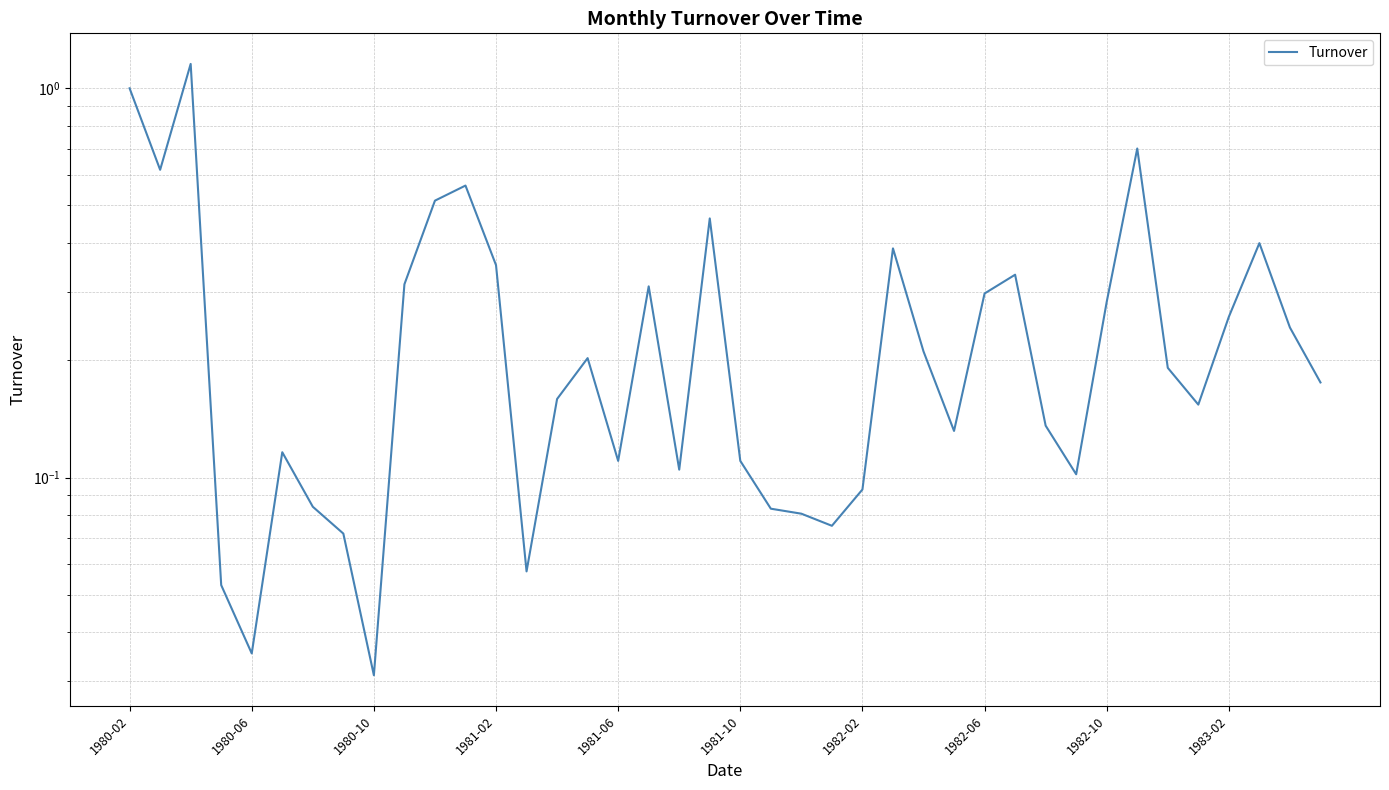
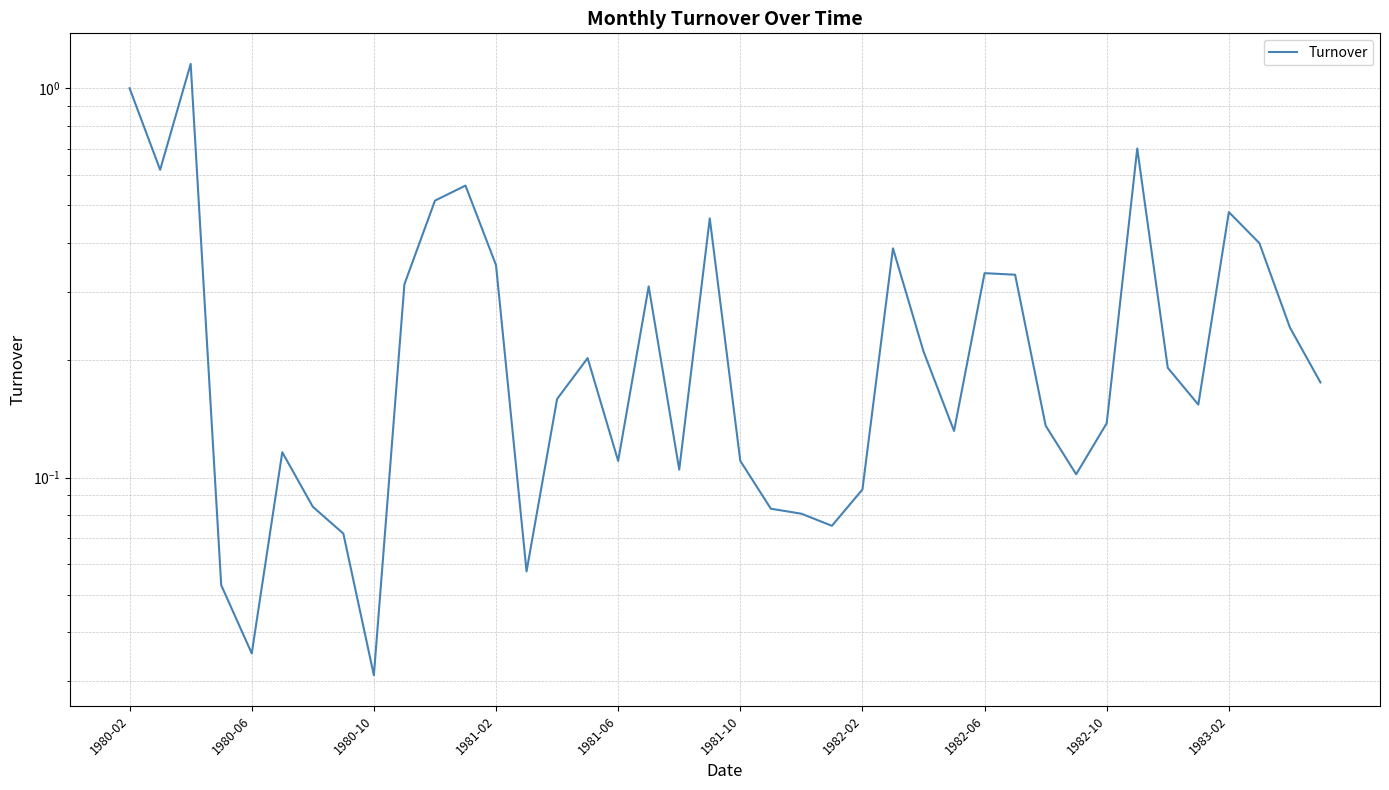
1982-06: 0.30 -> 0.34
1982-10: 0.28 -> 0.138
1983-02: 0.26 -> 0.48
